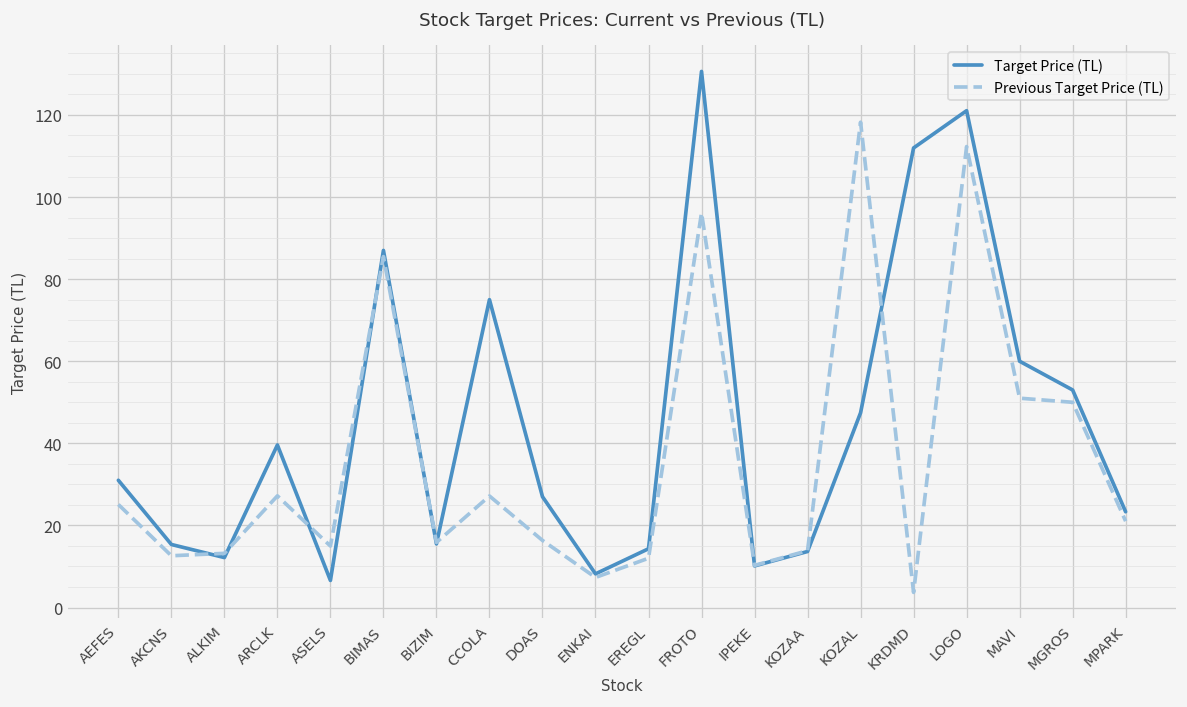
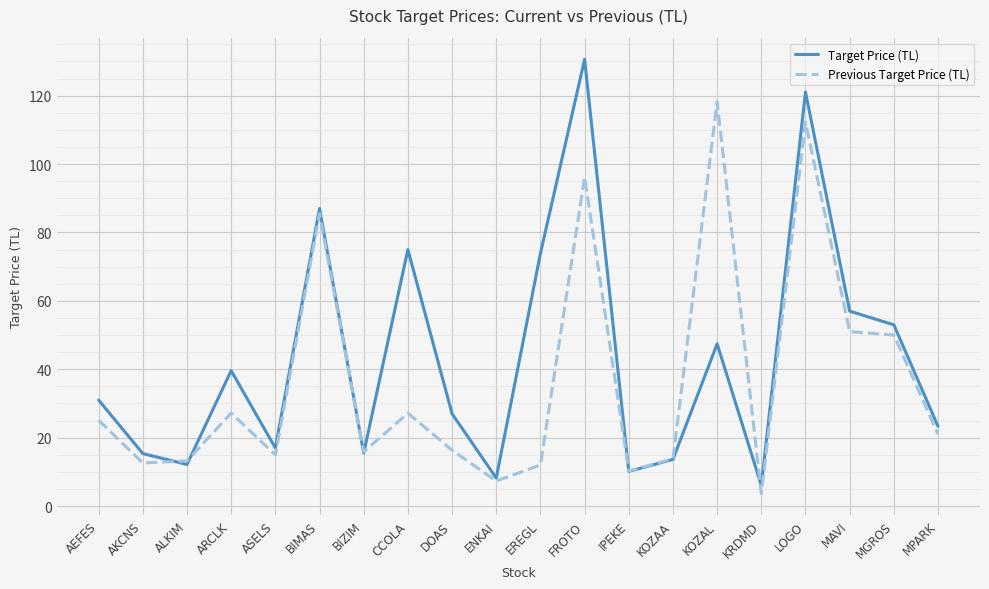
Target Price (TL), ASELS: 7 -> 17
Target Price (TL), EREGL: 14 -> 74
Target Price (TL), KRDMD: 112 -> 6
Target Price (TL), MAVI: 60 -> 57
